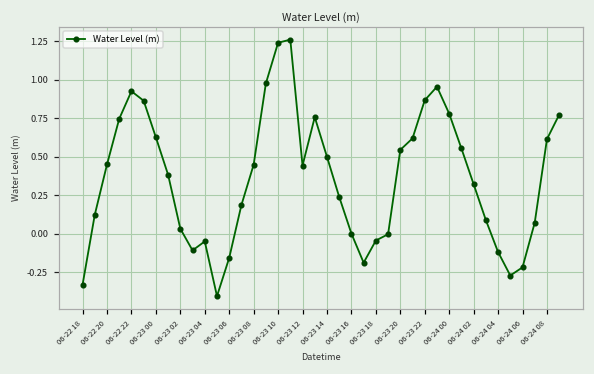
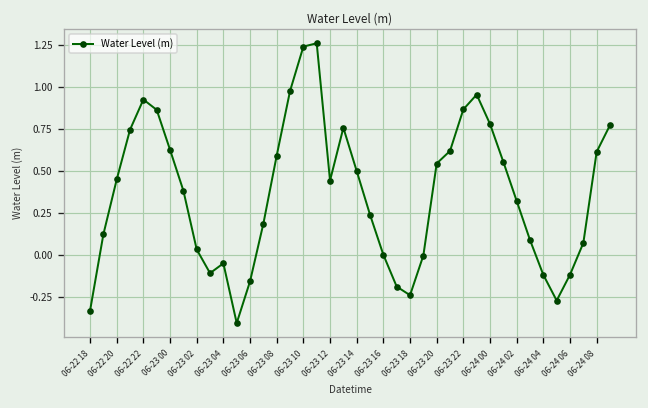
06-23 08: 0.45 -> 0.59
06-23 18: -0.04 -> -0.24
06-24 06: -0.22 -> -0.12
